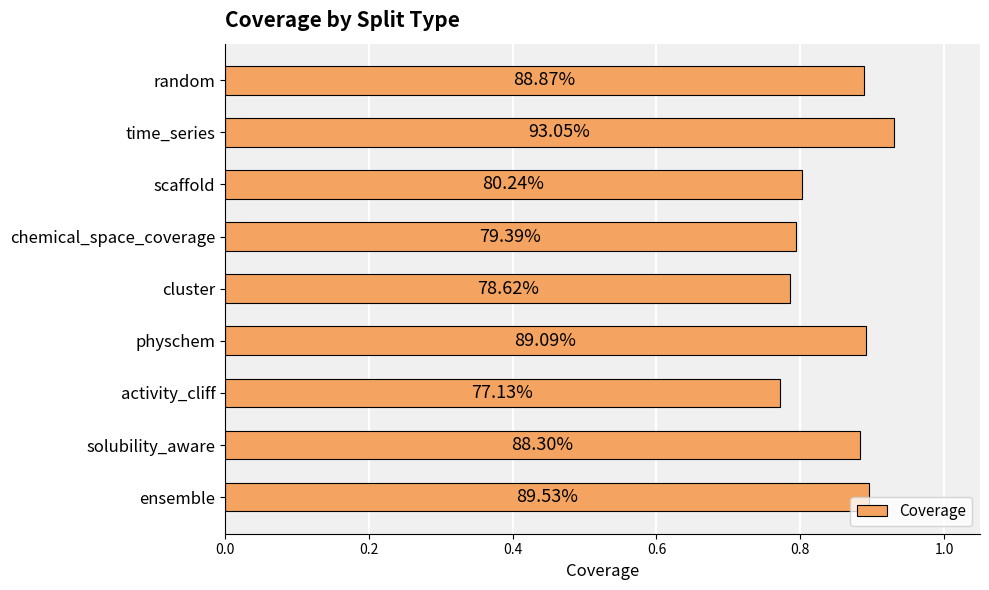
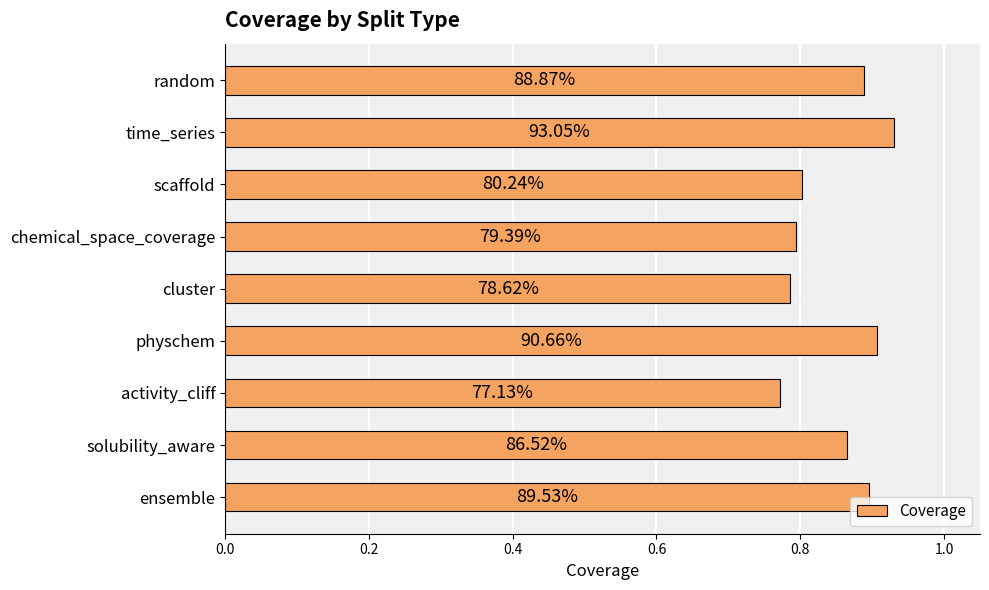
physchem: 89.09% -> 90.66%
solubility_aware: 88.30% -> 86.52%
